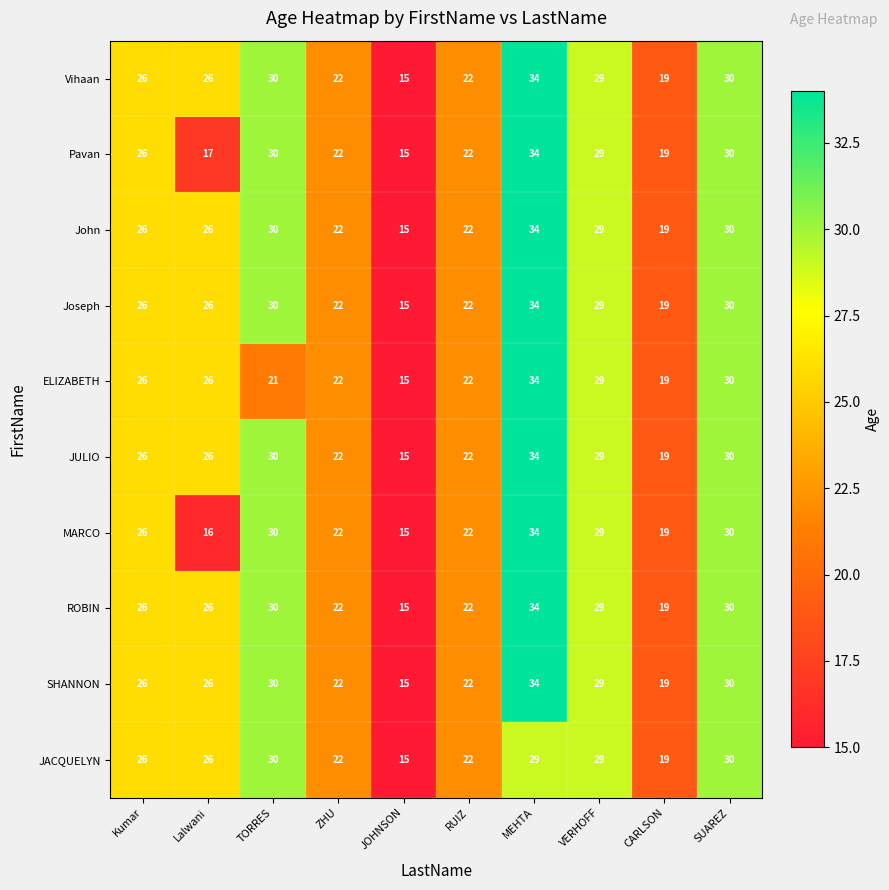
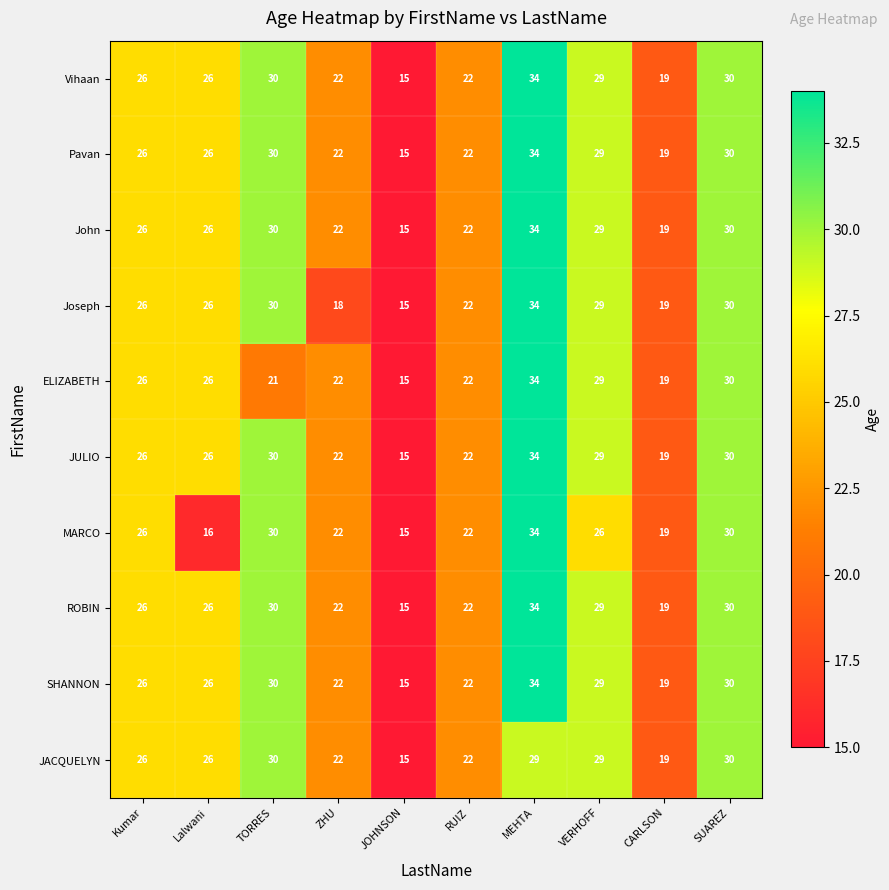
Pavan, Lalwani: 17 -> 26
Joseph, ZHU: 22 -> 18
MARCO, VERHOFF: 29 -> 26
